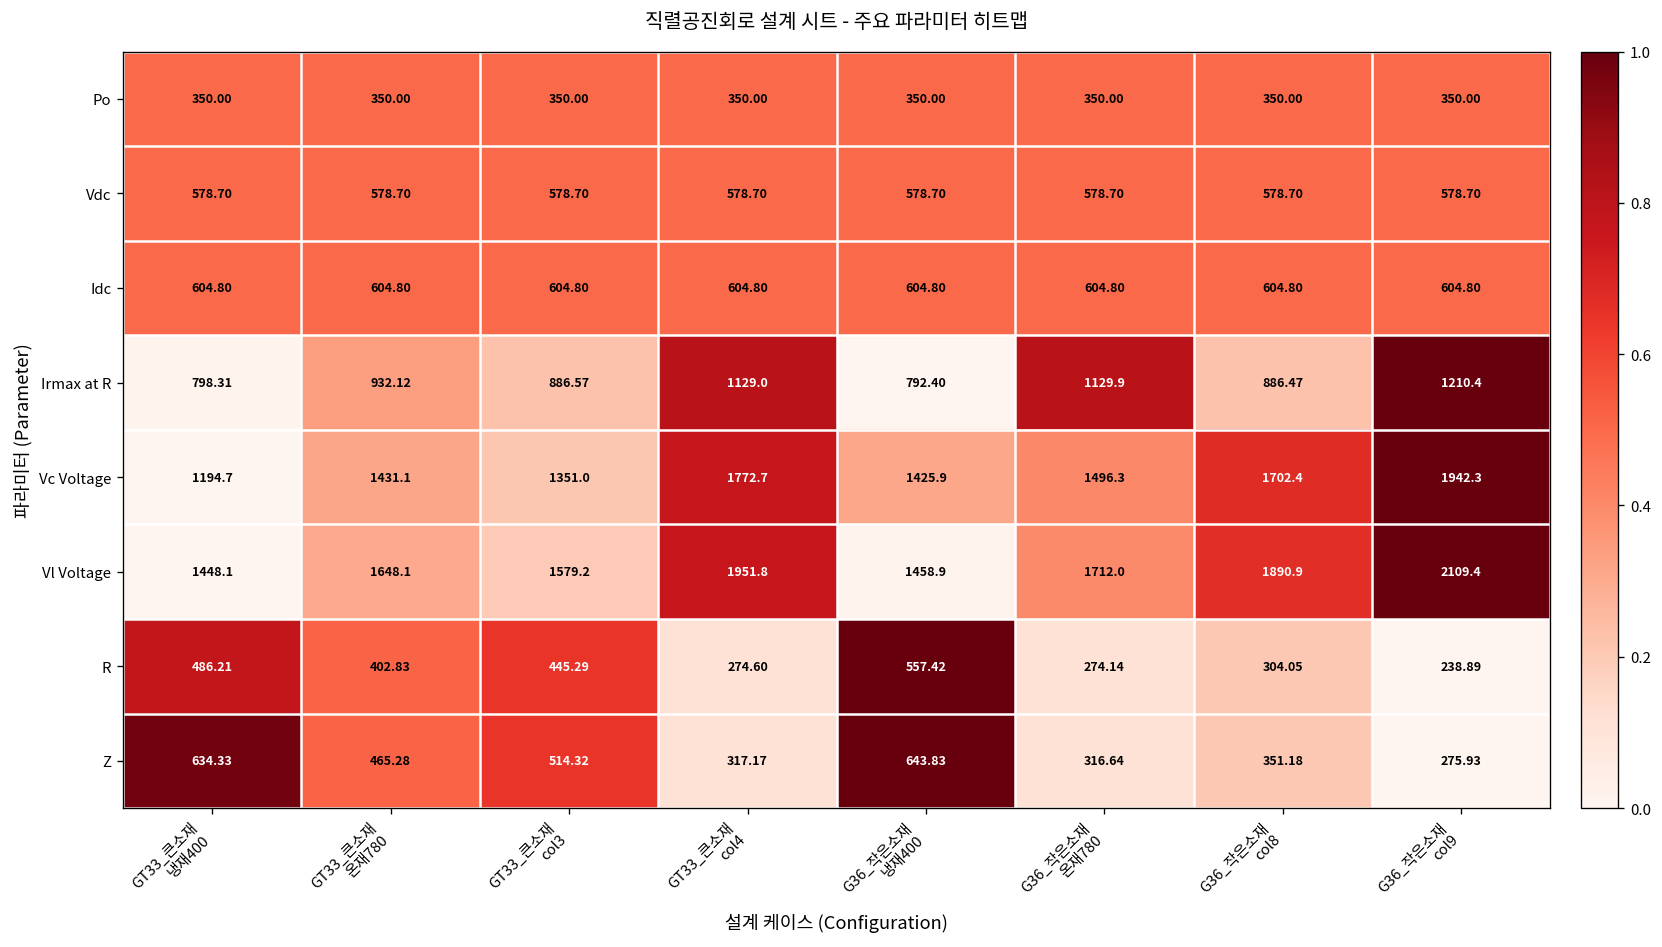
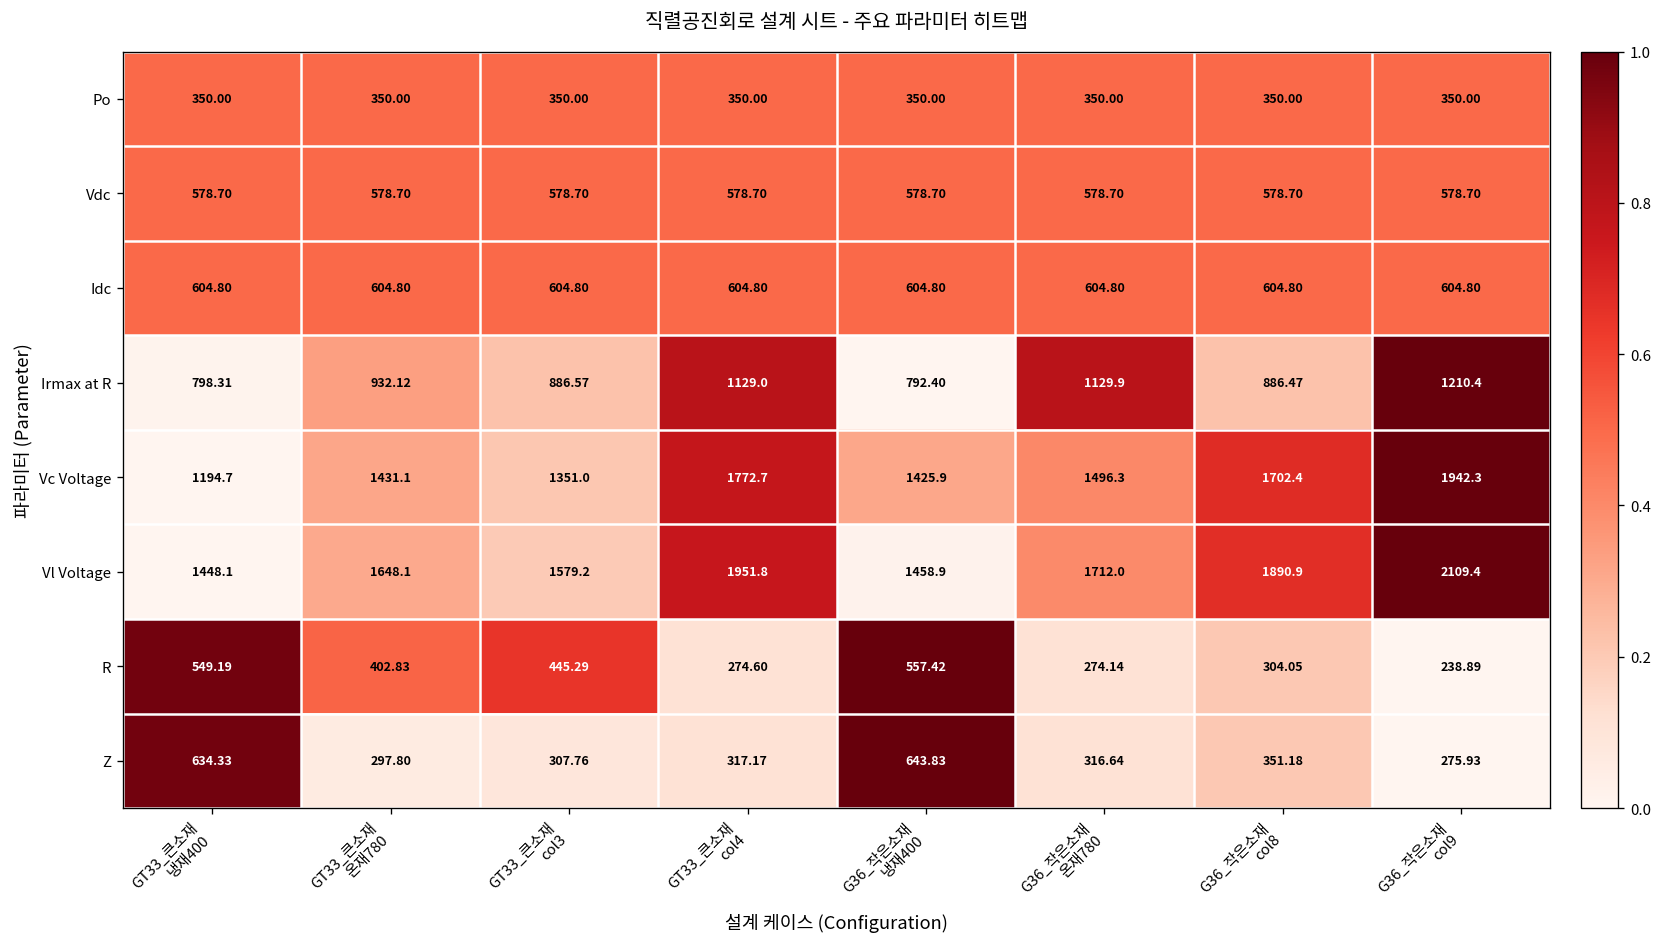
R, GT33_큰소재 냉재400: 486.21 -> 549.19
Z, GT33_큰소재 온재780: 465.28 -> 297.80
Z, GT33_큰소재 col3: 514.32 -> 307.76
